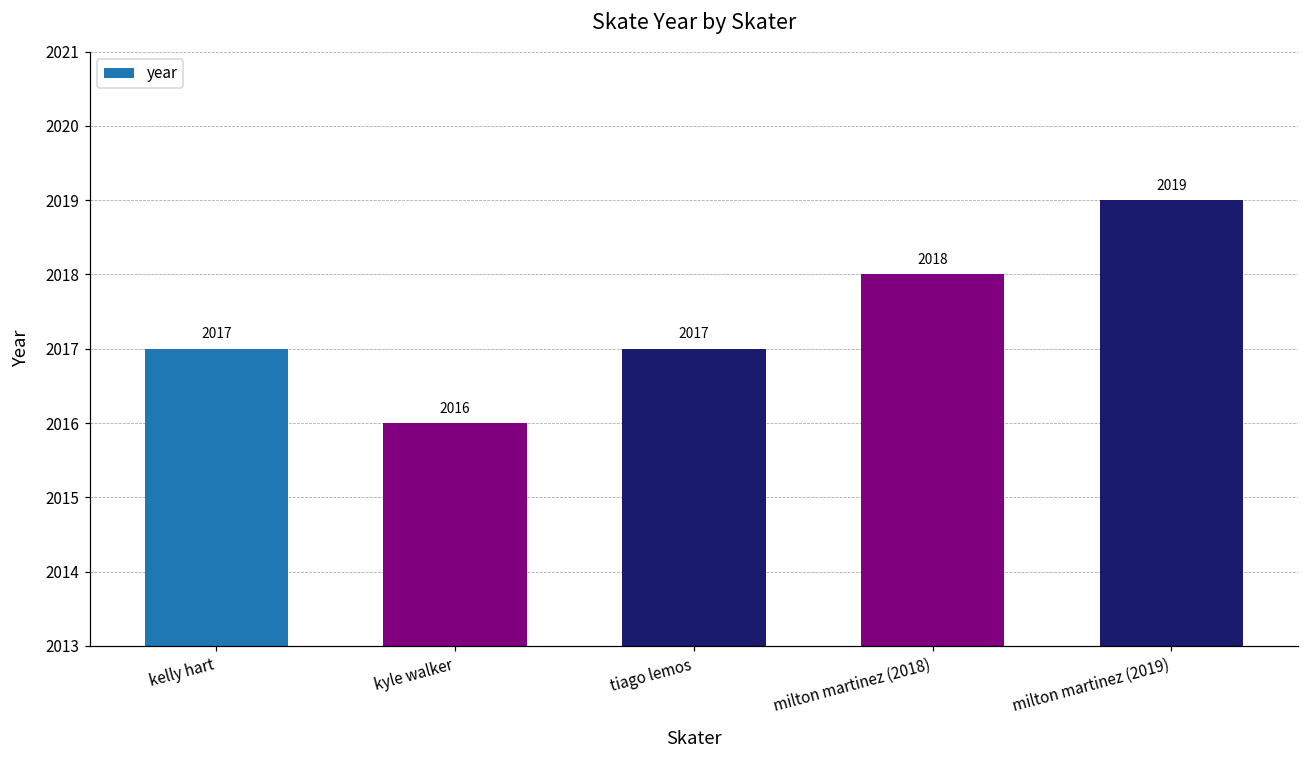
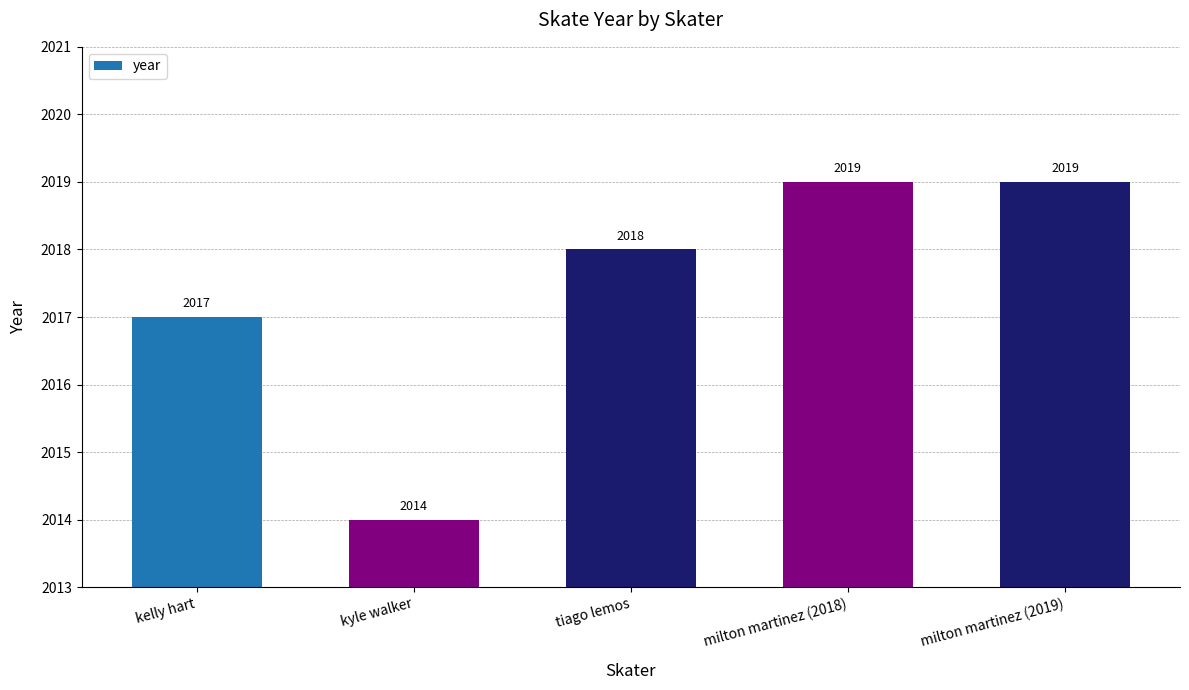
kyle walker: 2016 -> 2014
tiago lemos: 2017 -> 2018
milton martinez (2018): 2018 -> 2019
